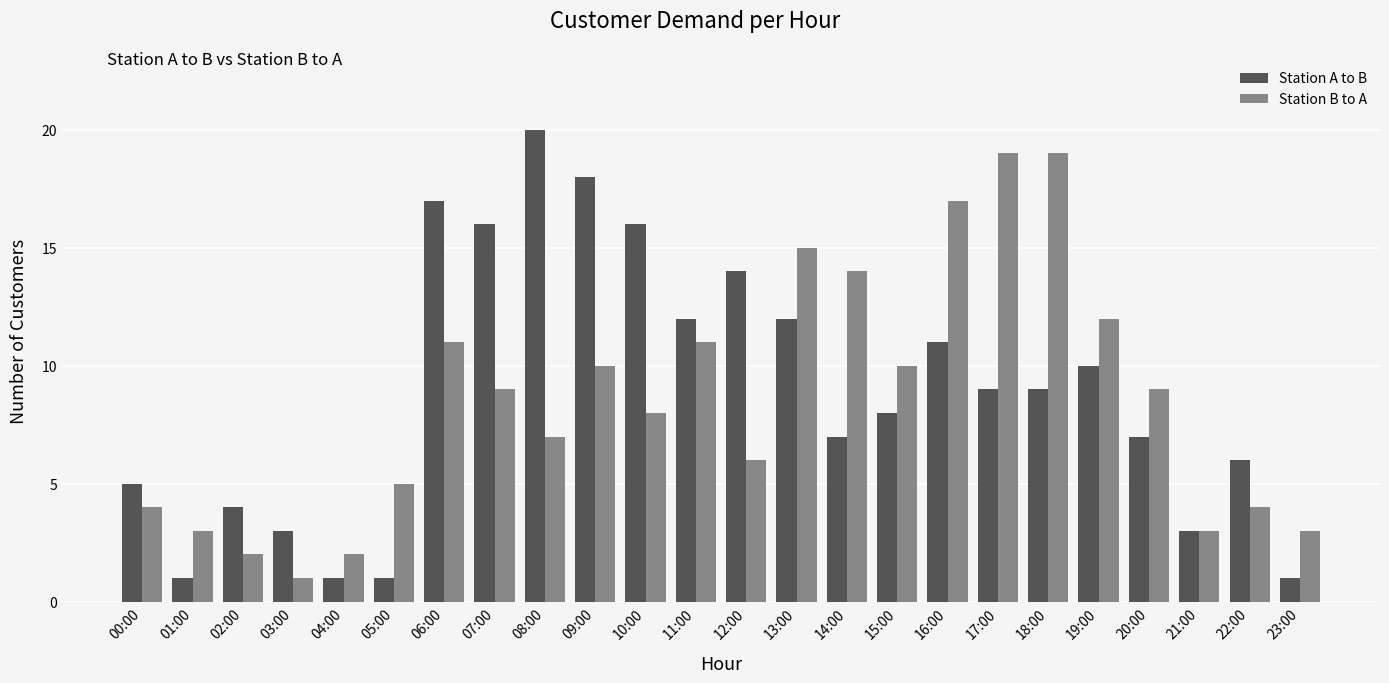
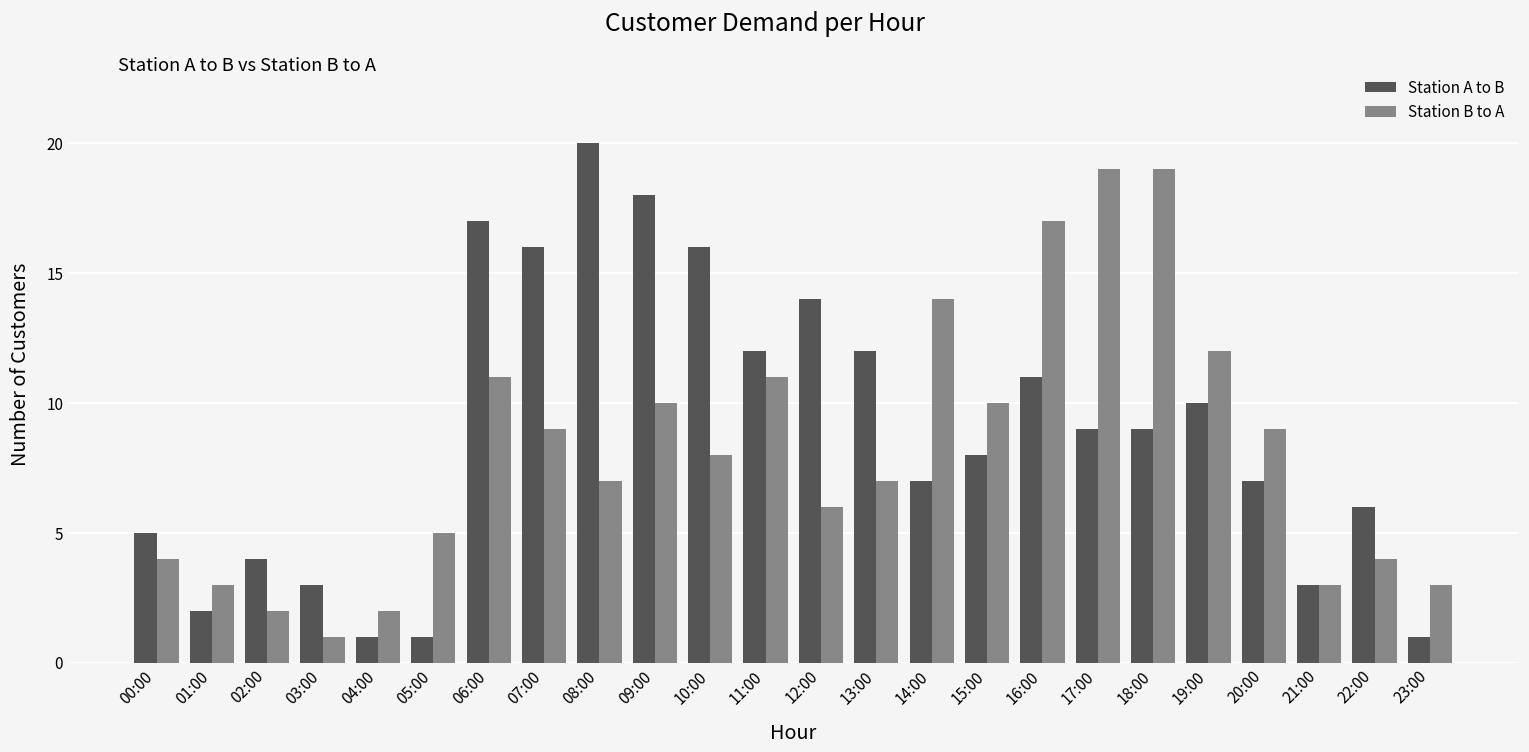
Station A to B, 01:00: 1 -> 2
Station B to A, 13:00: 15 -> 7
